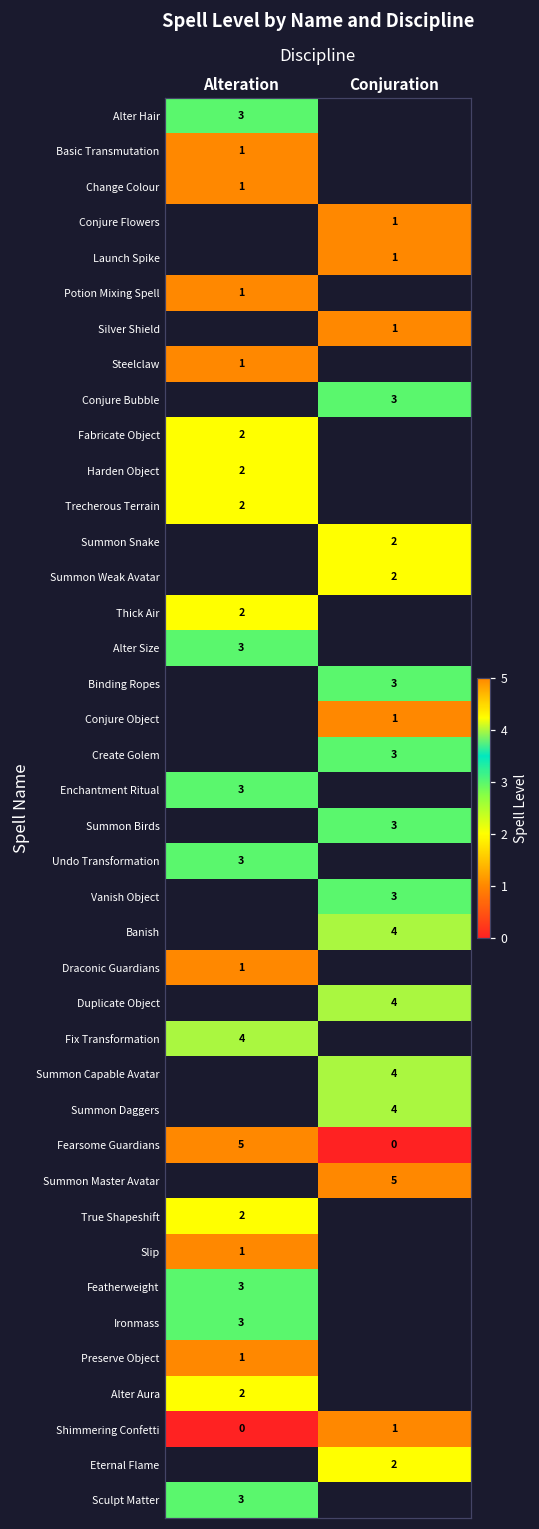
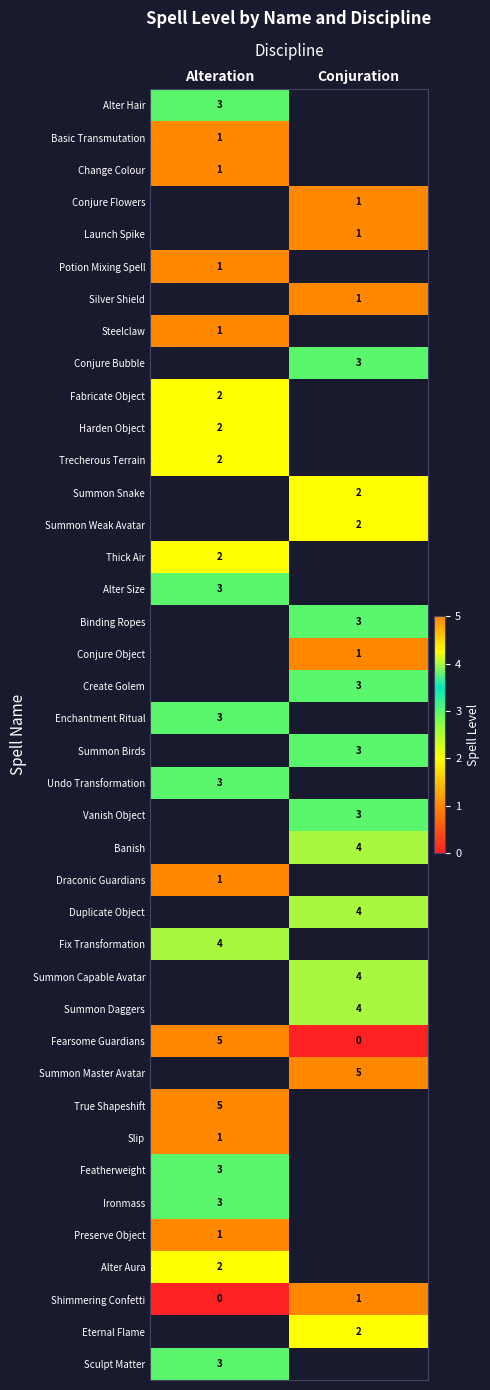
True Shapeshift, Alteration: 2 -> 5
